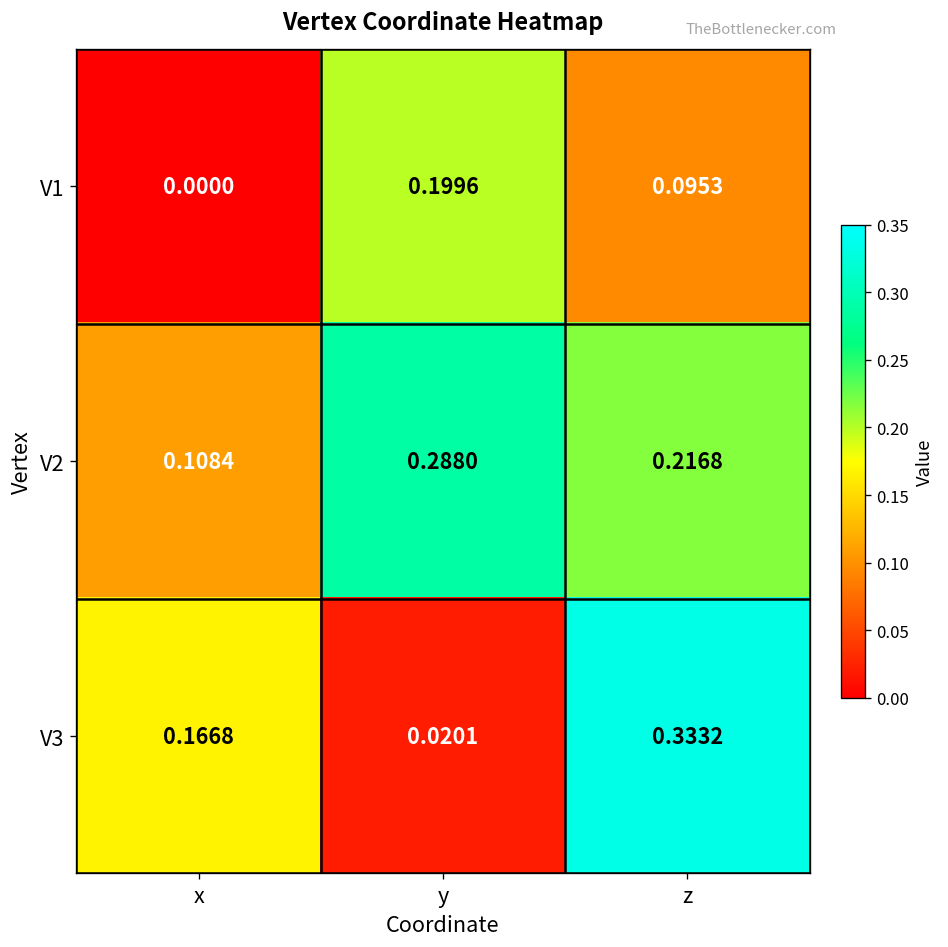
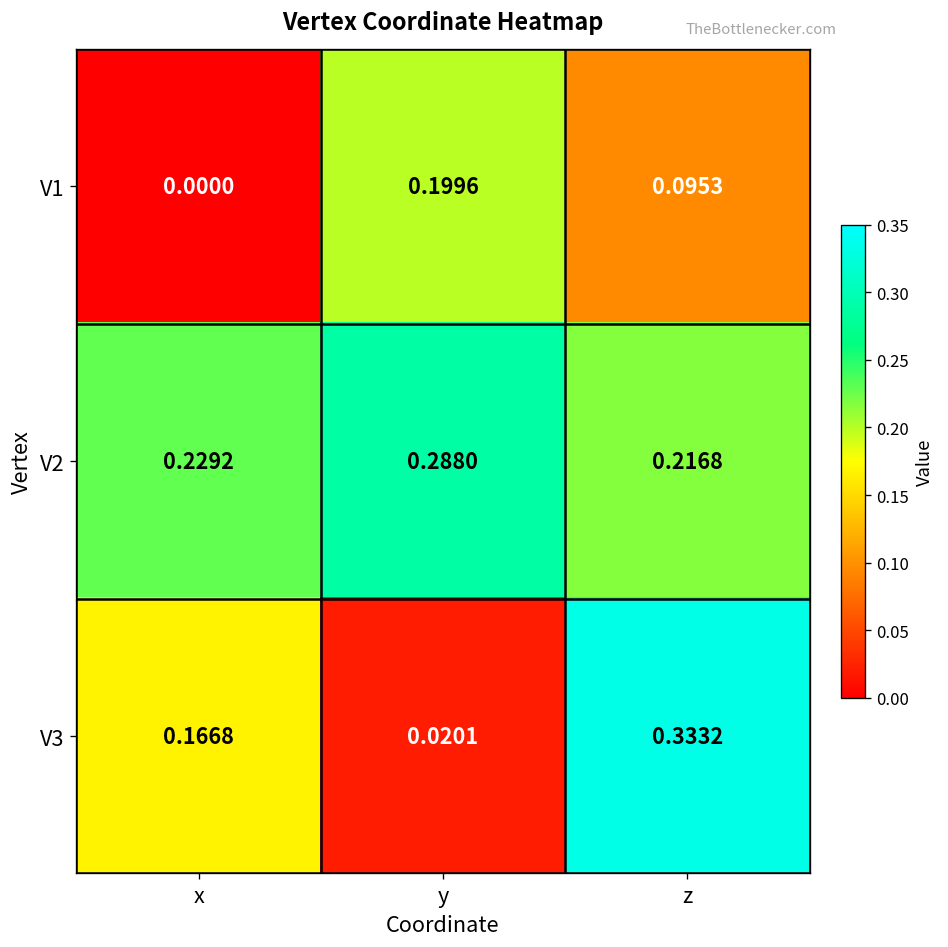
V2, x: 0.1084 -> 0.2292
